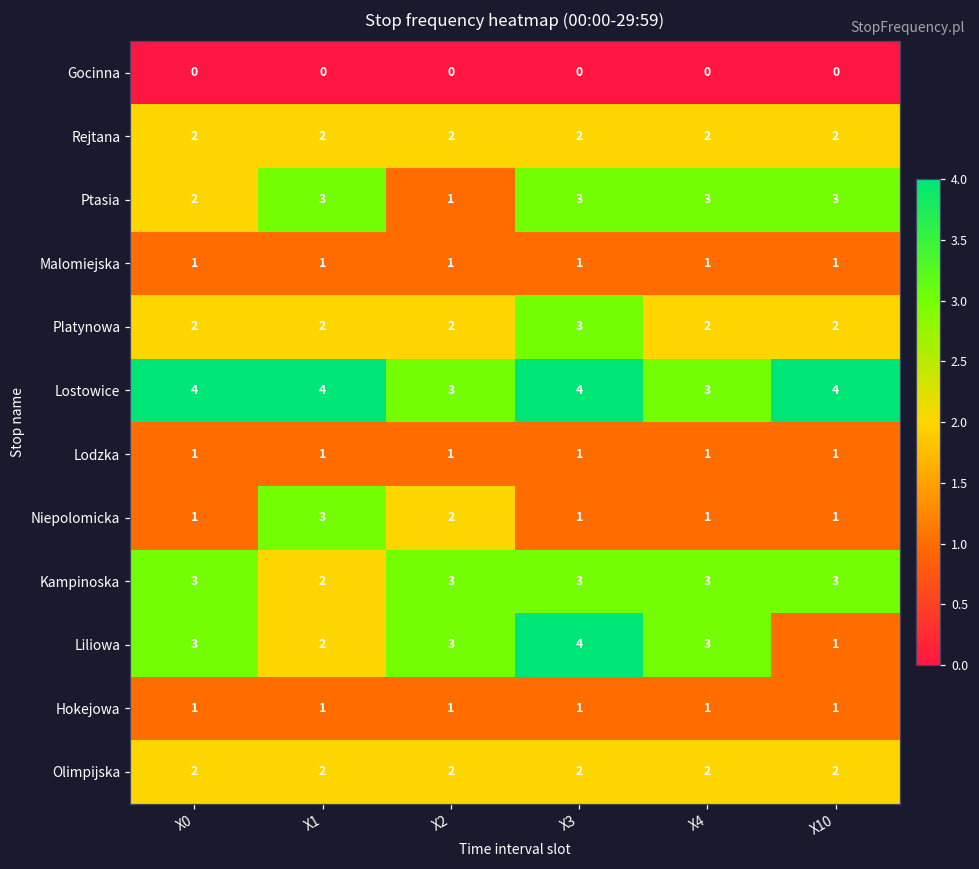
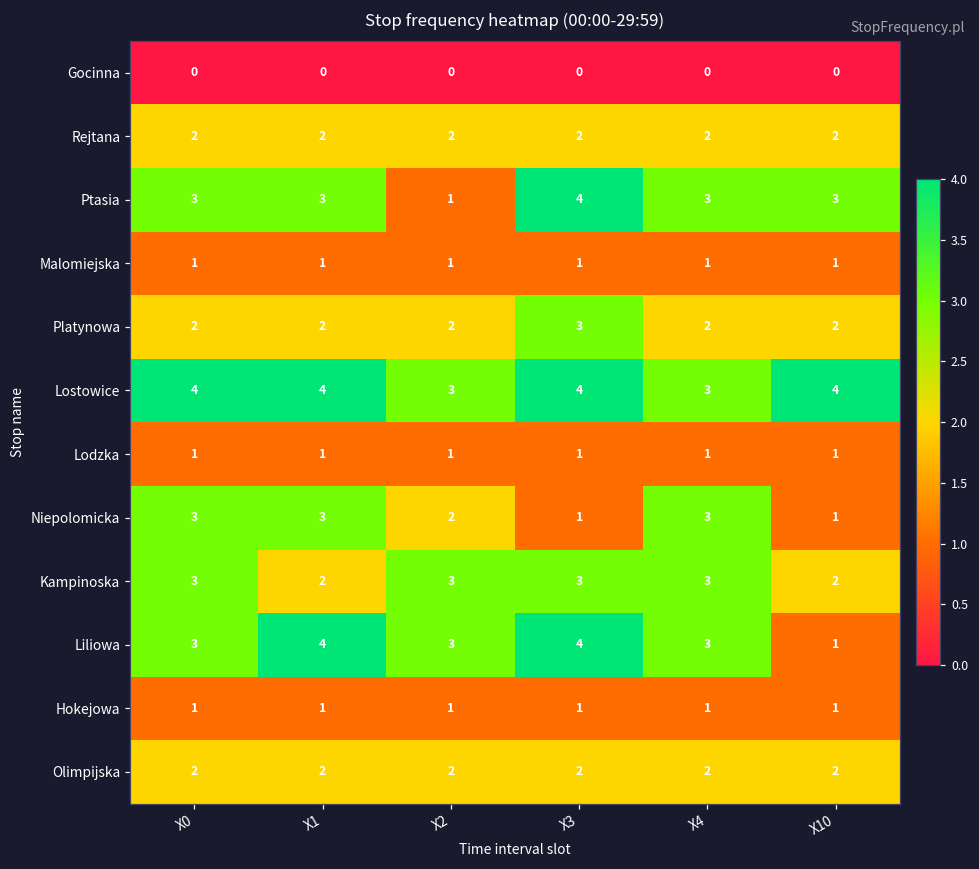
Ptasia, X0: 2 -> 3
Ptasia, X3: 3 -> 4
Niepolomicka, X0: 1 -> 3
Niepolomicka, X4: 1 -> 3
Kampinoska, X10: 3 -> 2
Liliowa, X1: 2 -> 4
